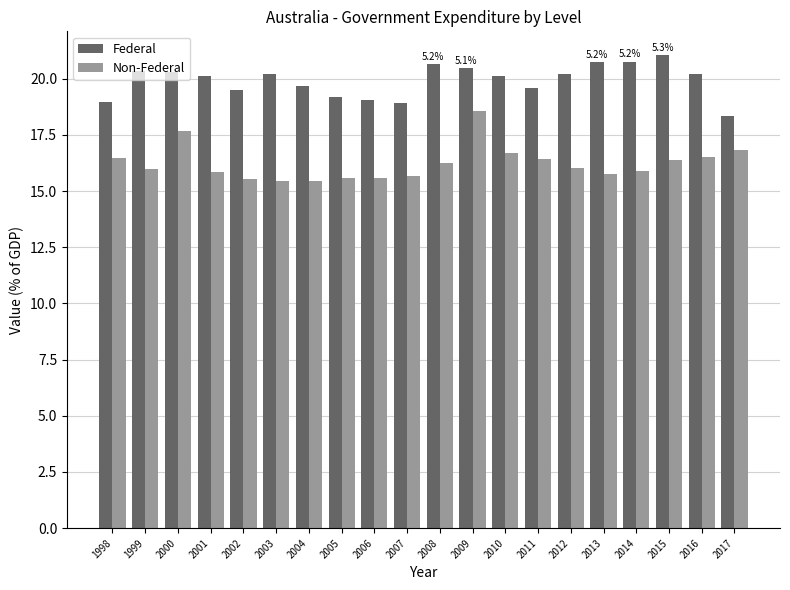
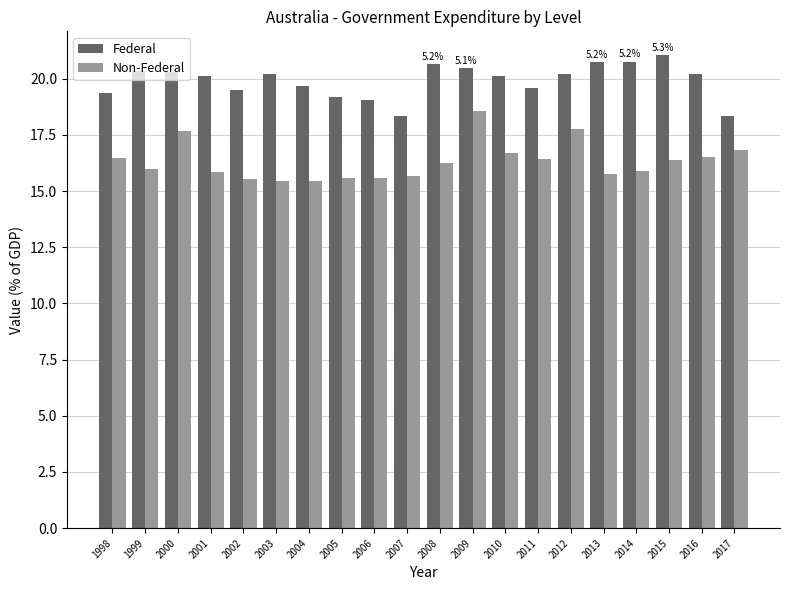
Federal, 1998: 18.9 -> 19.4
Federal, 2007: 18.9 -> 18.3
Non-Federal, 2012: 16.0 -> 17.8
